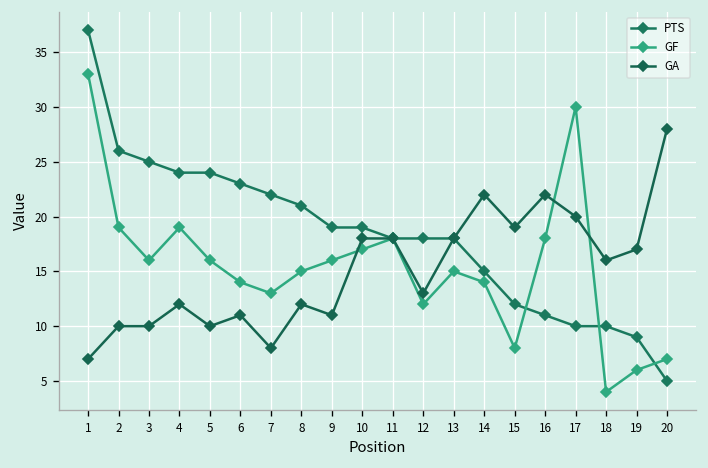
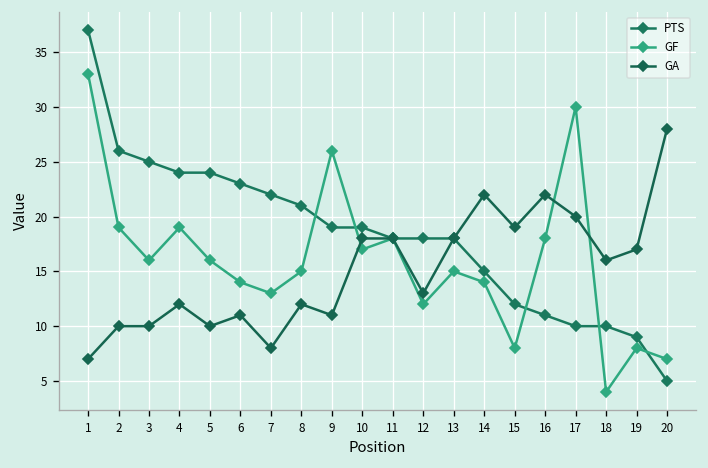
GF, 9: 16 -> 26
GF, 19: 6 -> 8
